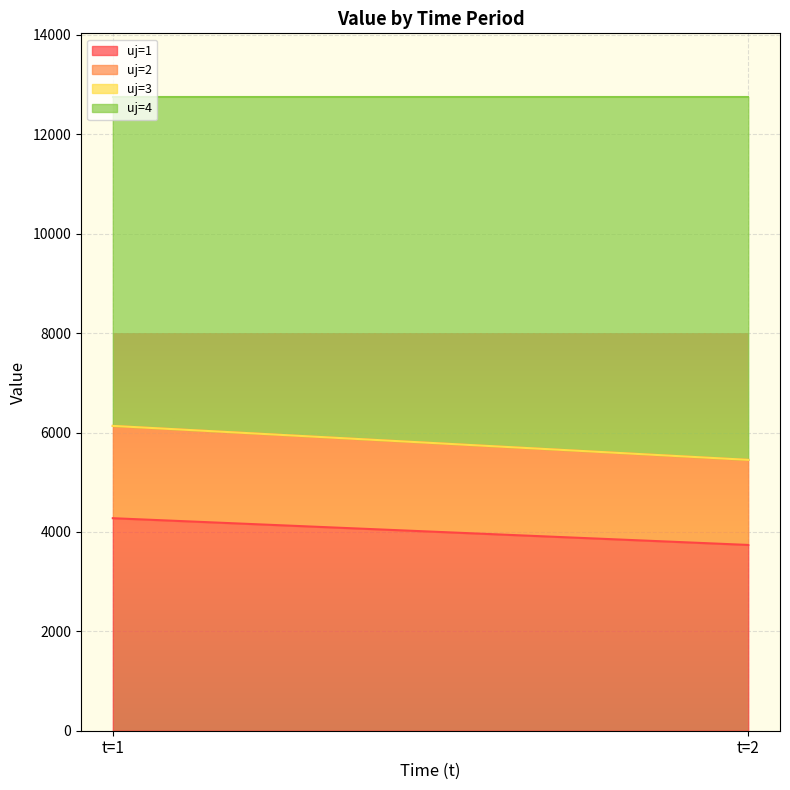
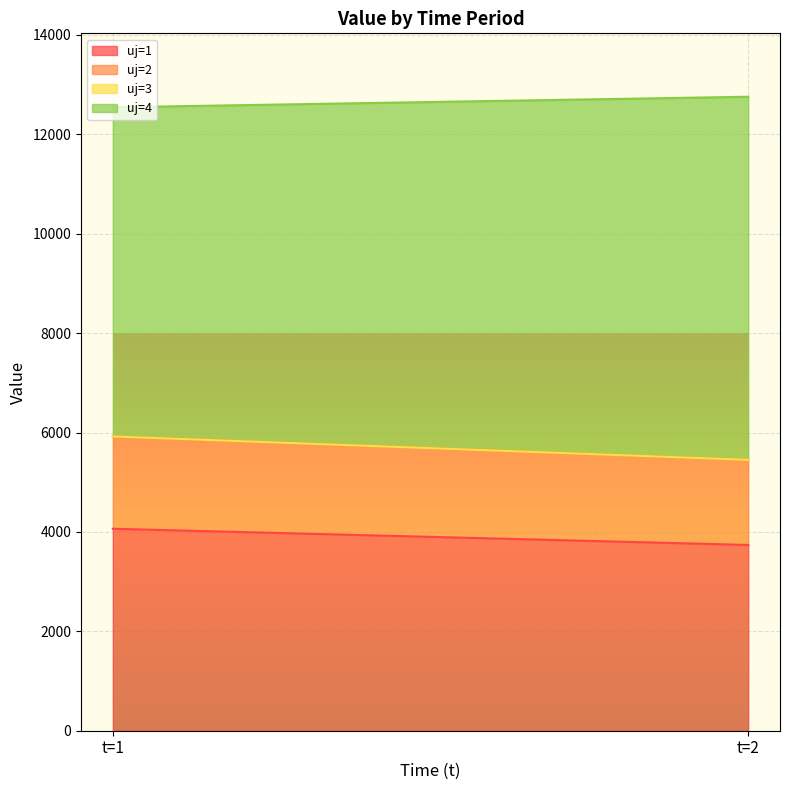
uj=1, t=1: 4300 -> 4100
